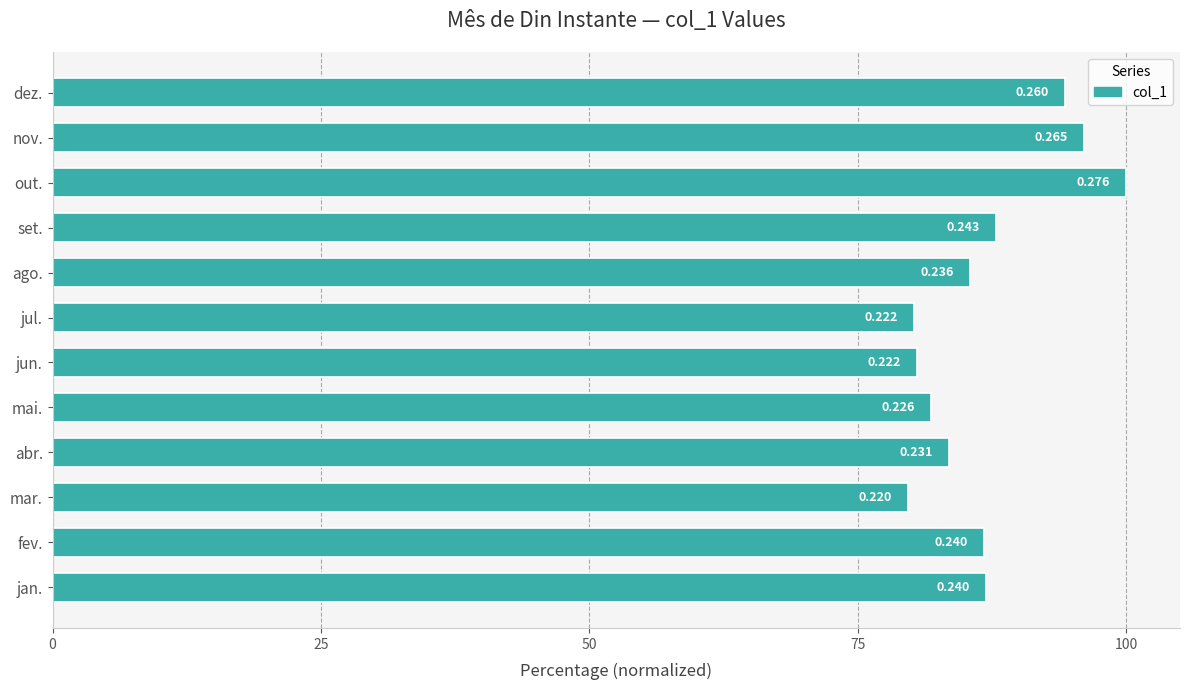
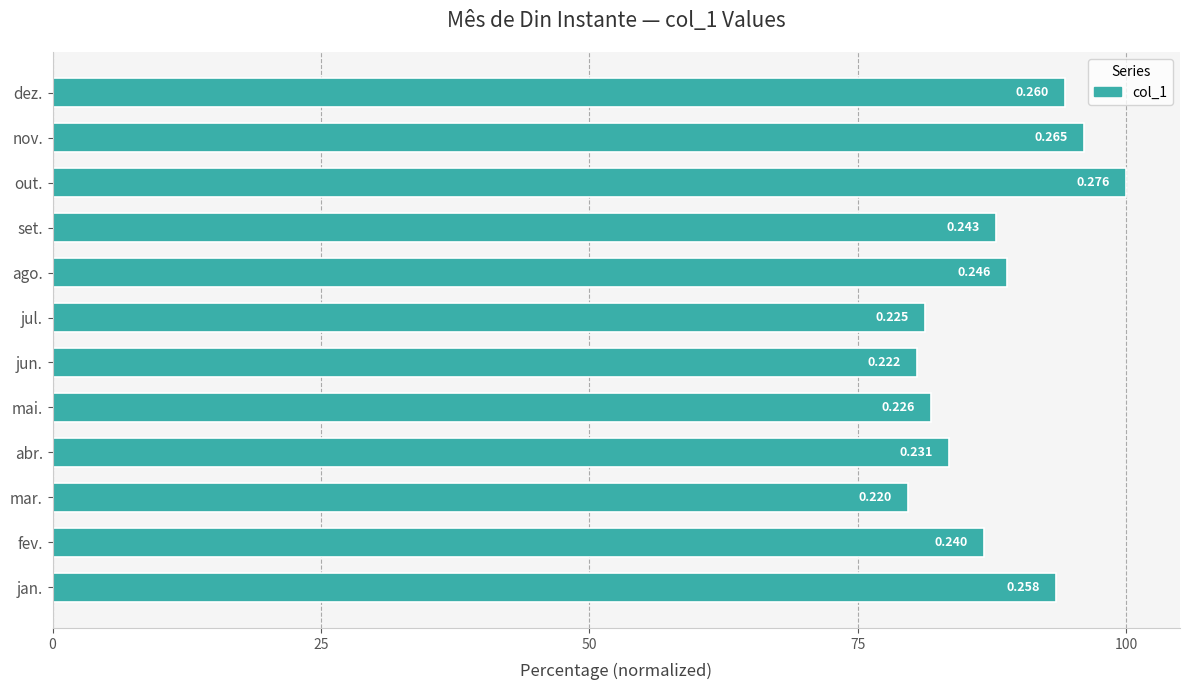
ago.: 0.236 -> 0.246
jul.: 0.222 -> 0.225
jan.: 0.240 -> 0.258
